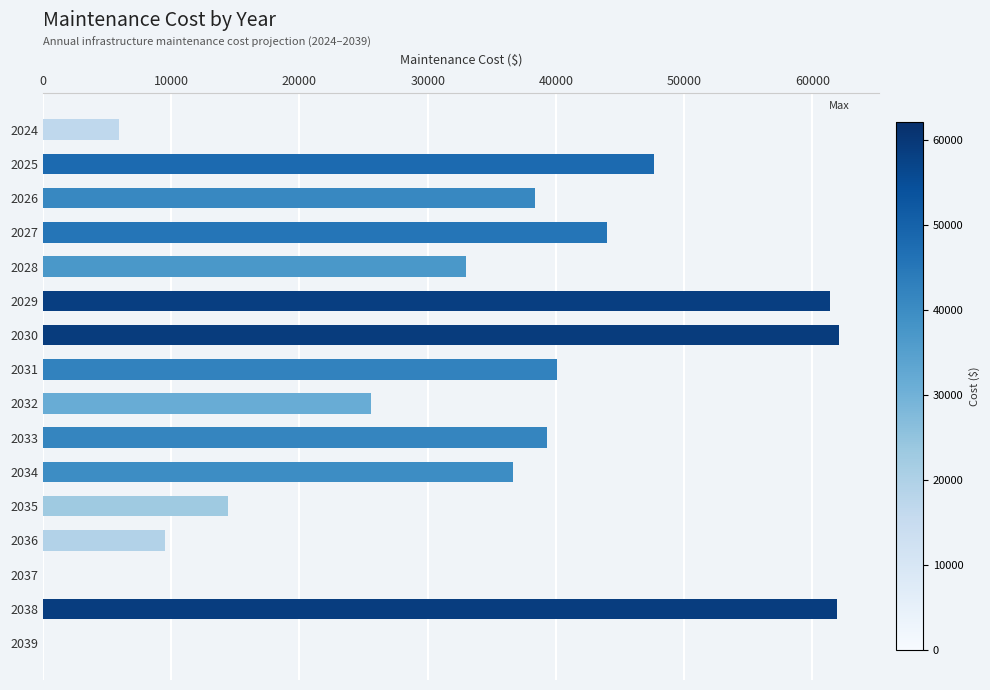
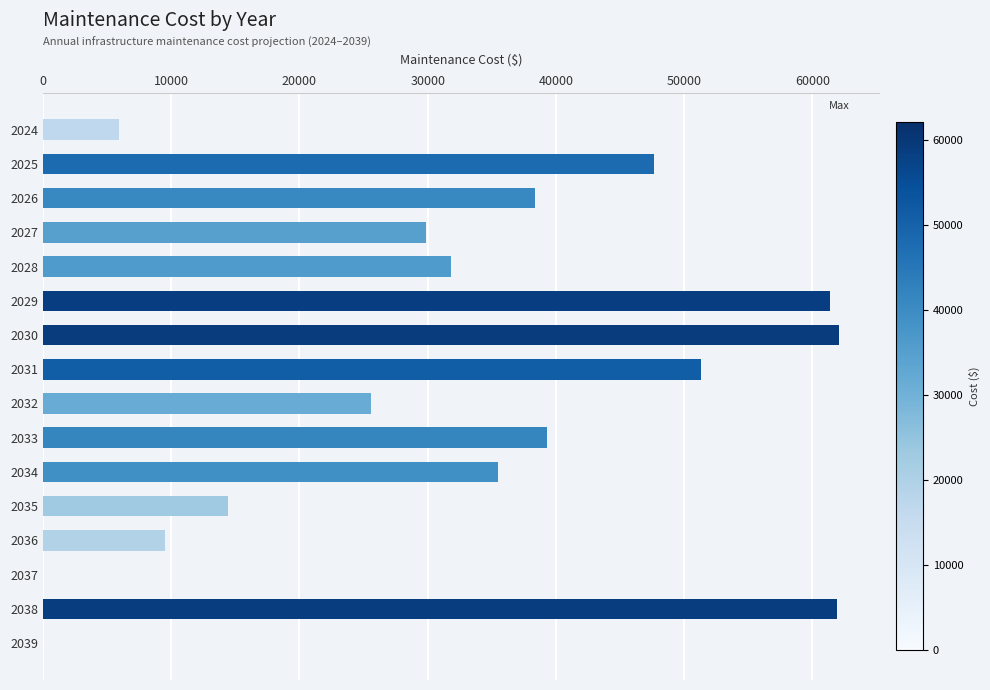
2027: 44000 -> 29900
2028: 33000 -> 31800
2031: 40100 -> 51300
2034: 36600 -> 35500
